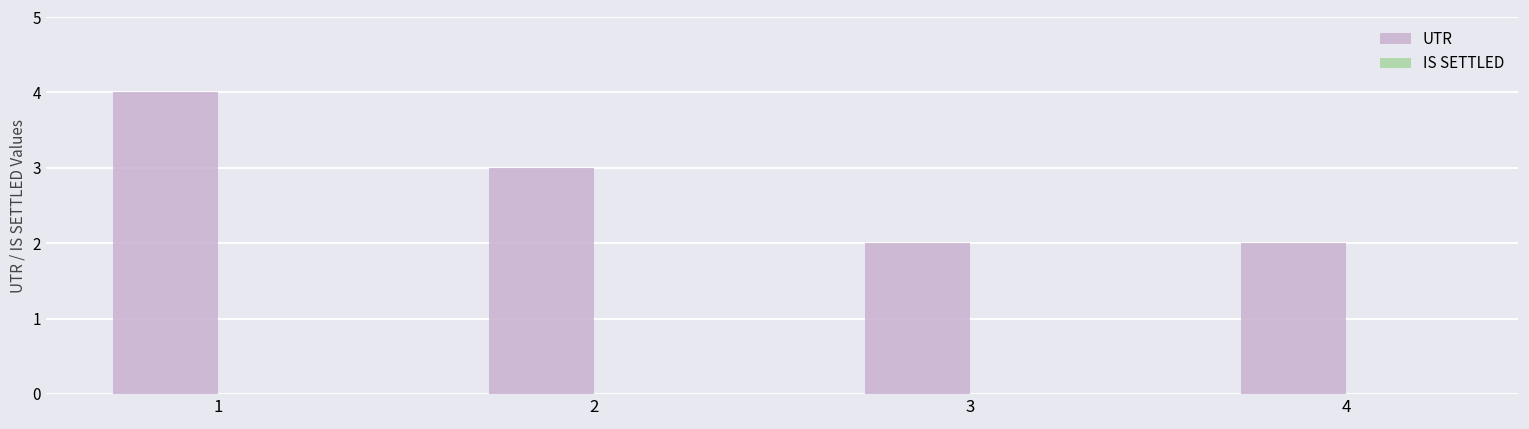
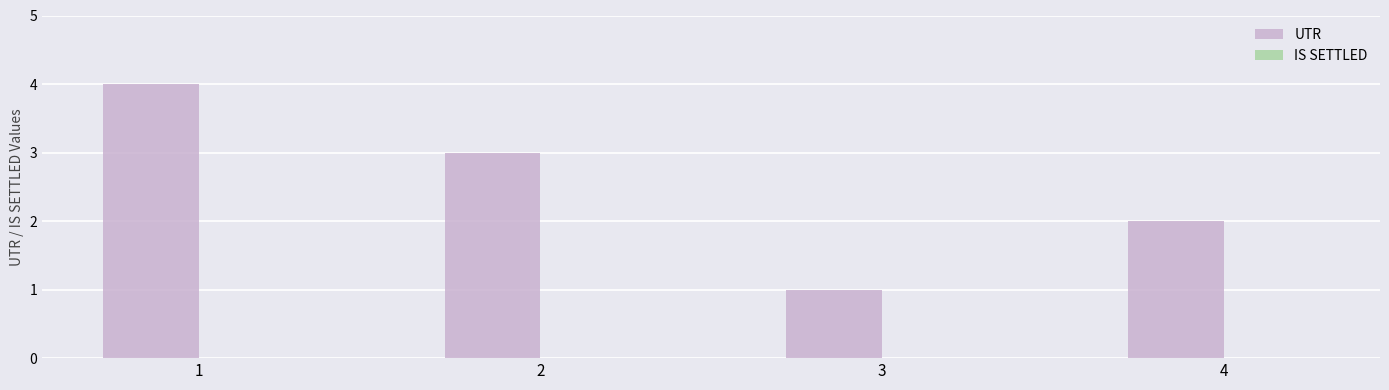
UTR, 3: 2 -> 1
